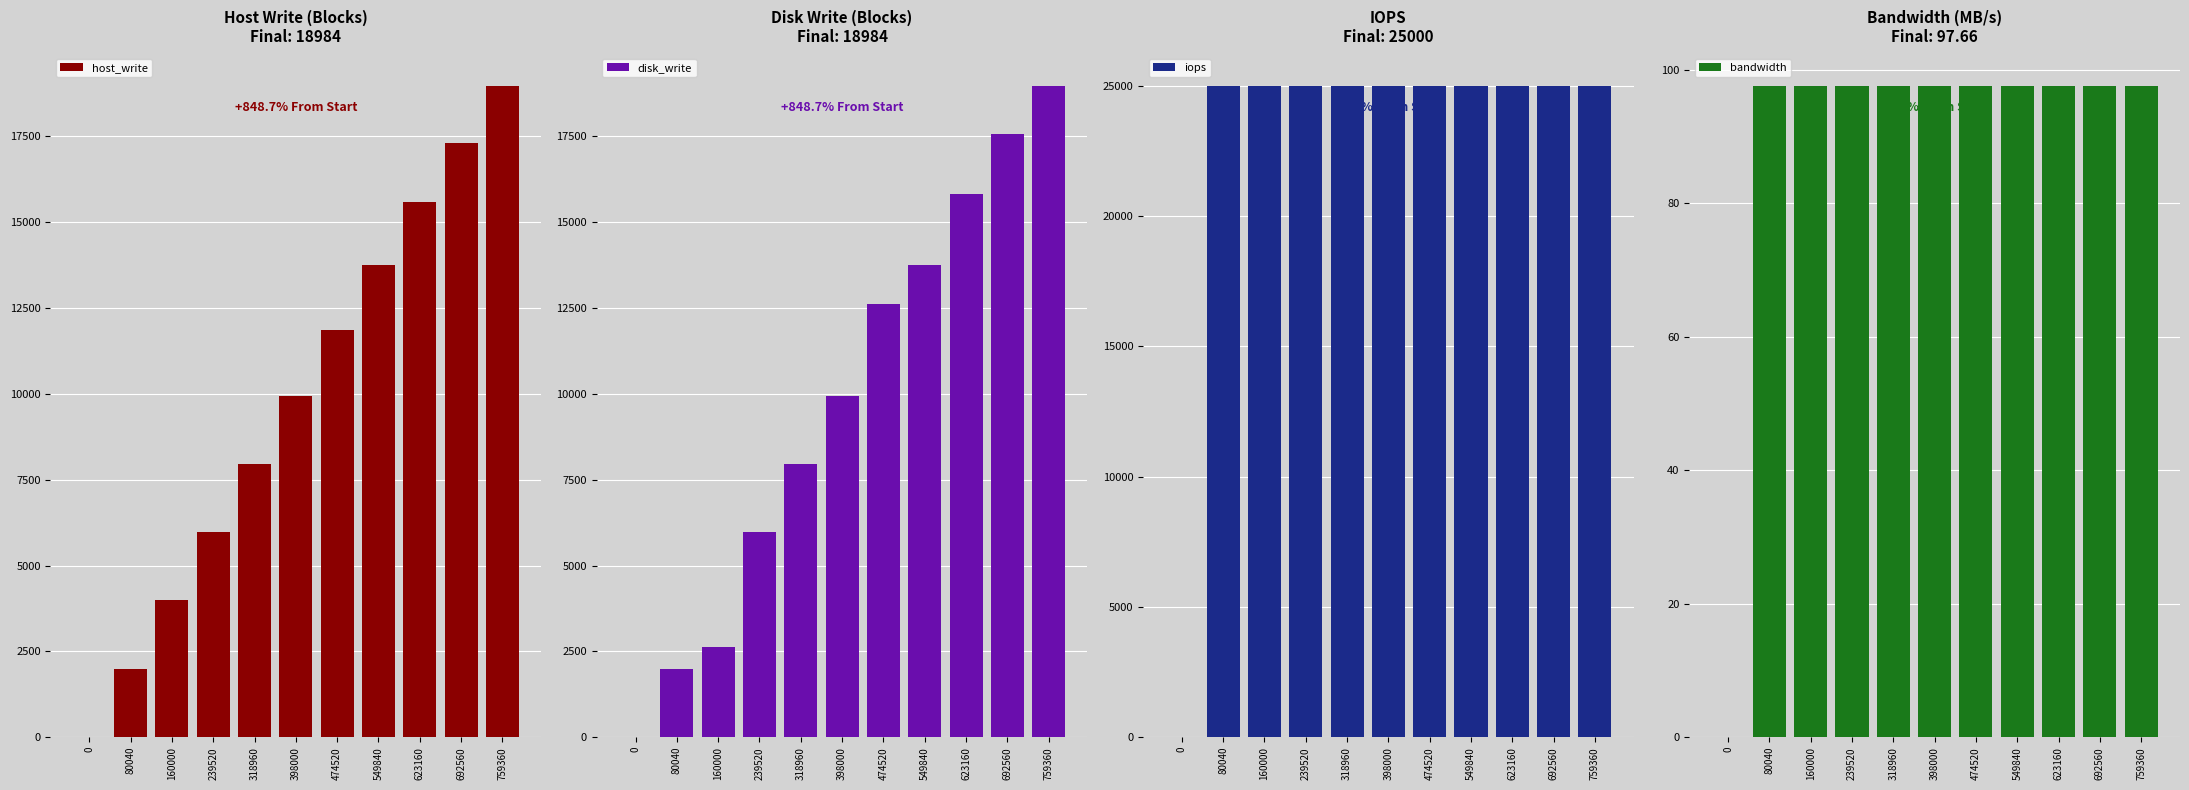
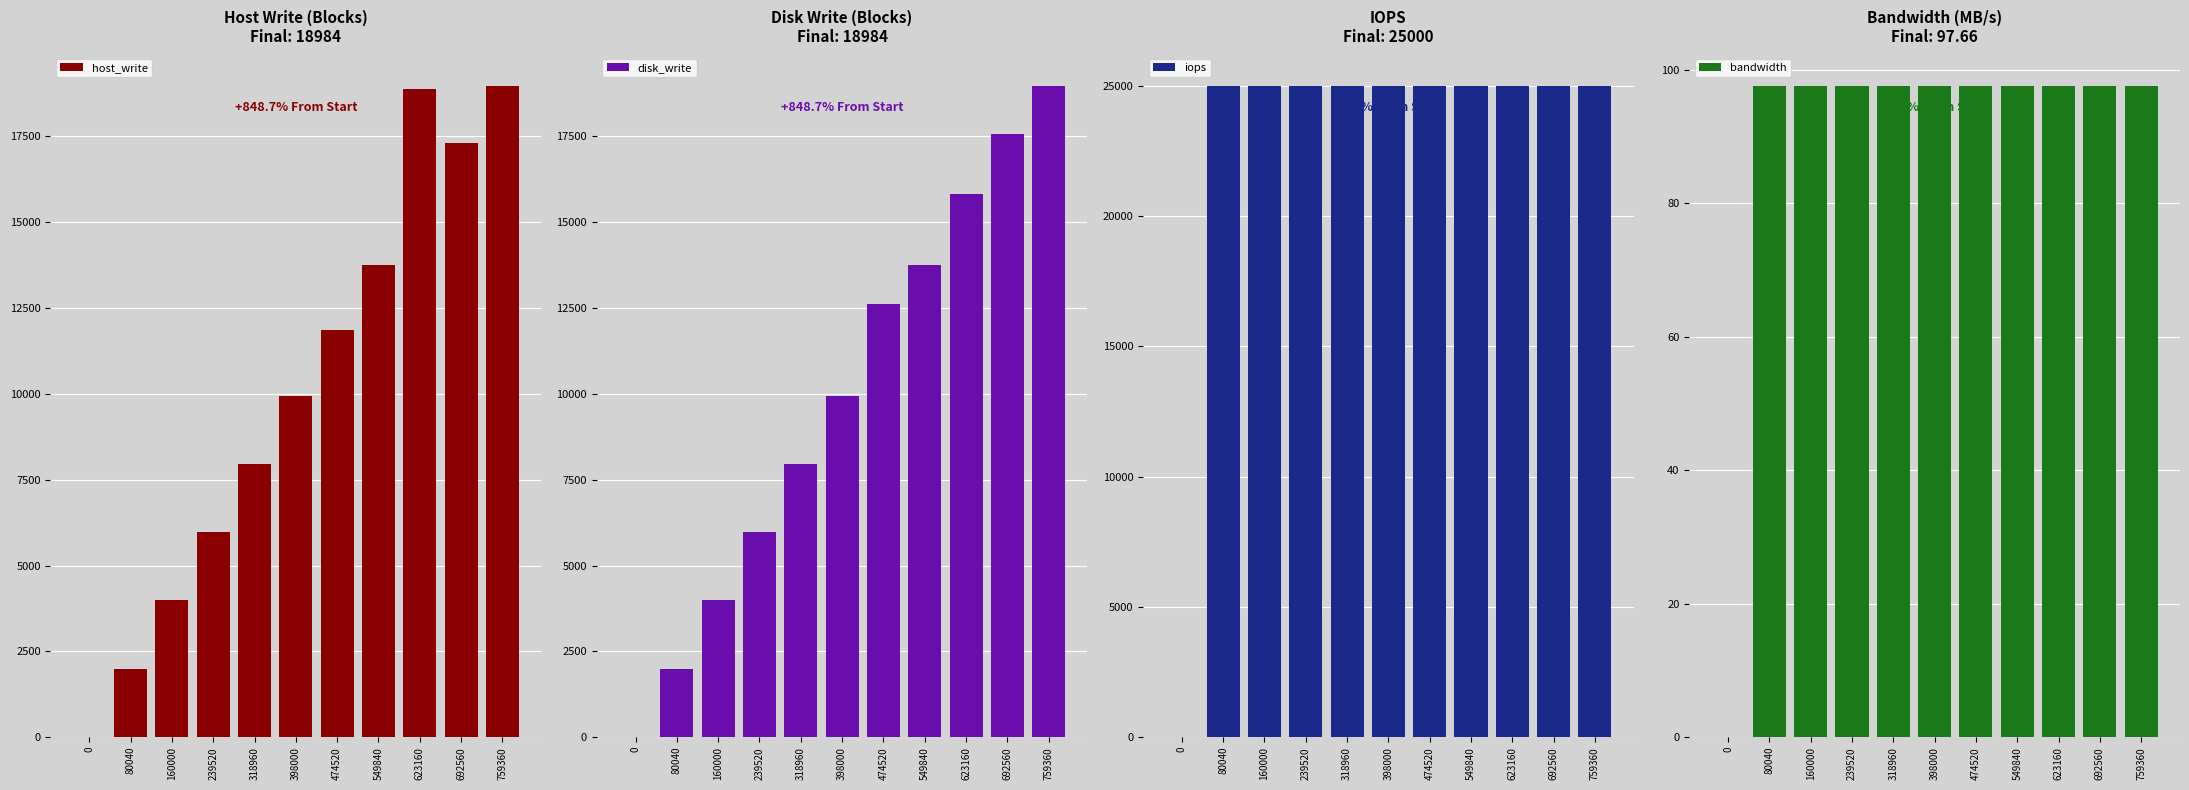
Host Write (Blocks) Final: 18984, 623160: 15600 -> 18900
Disk Write (Blocks) Final: 18984, 160000: 2600 -> 4000
